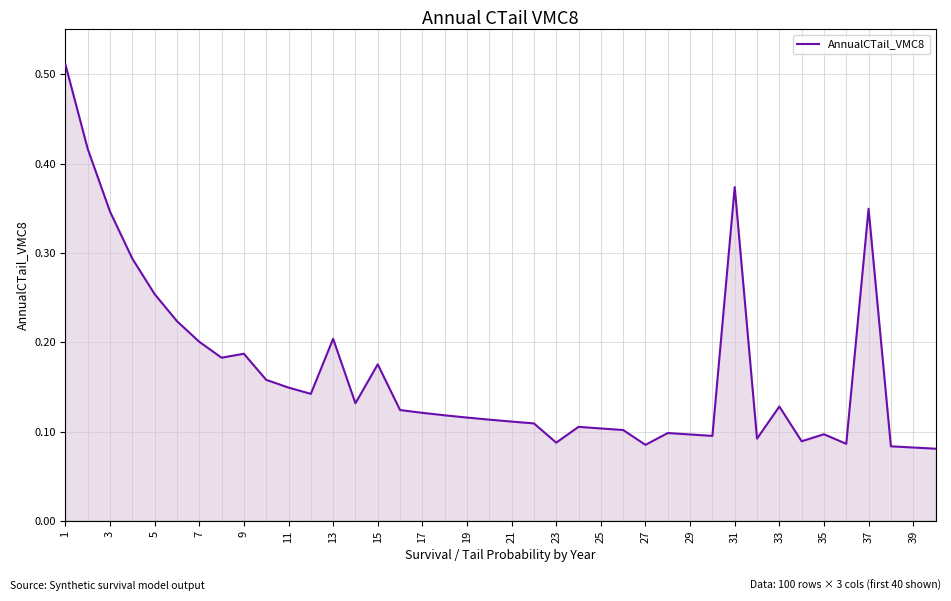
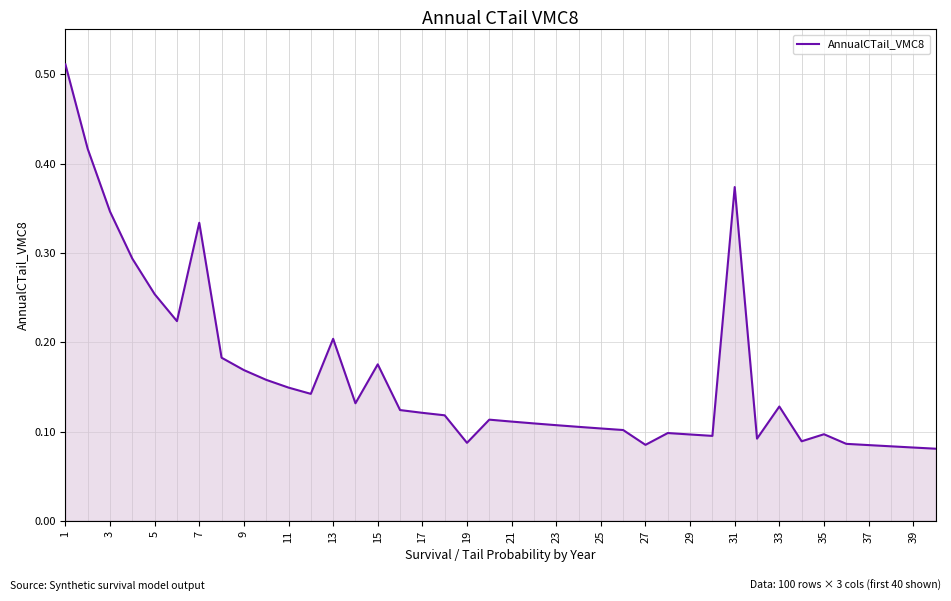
7: 0.20 -> 0.33
9: 0.19 -> 0.17
19: 0.12 -> 0.09
23: 0.09 -> 0.11
37: 0.35 -> 0.09
